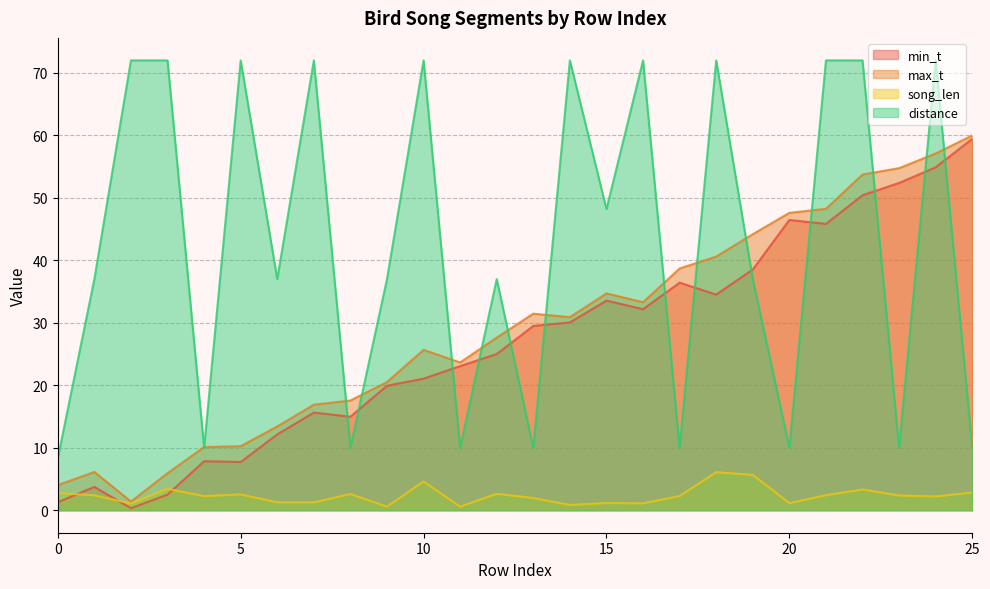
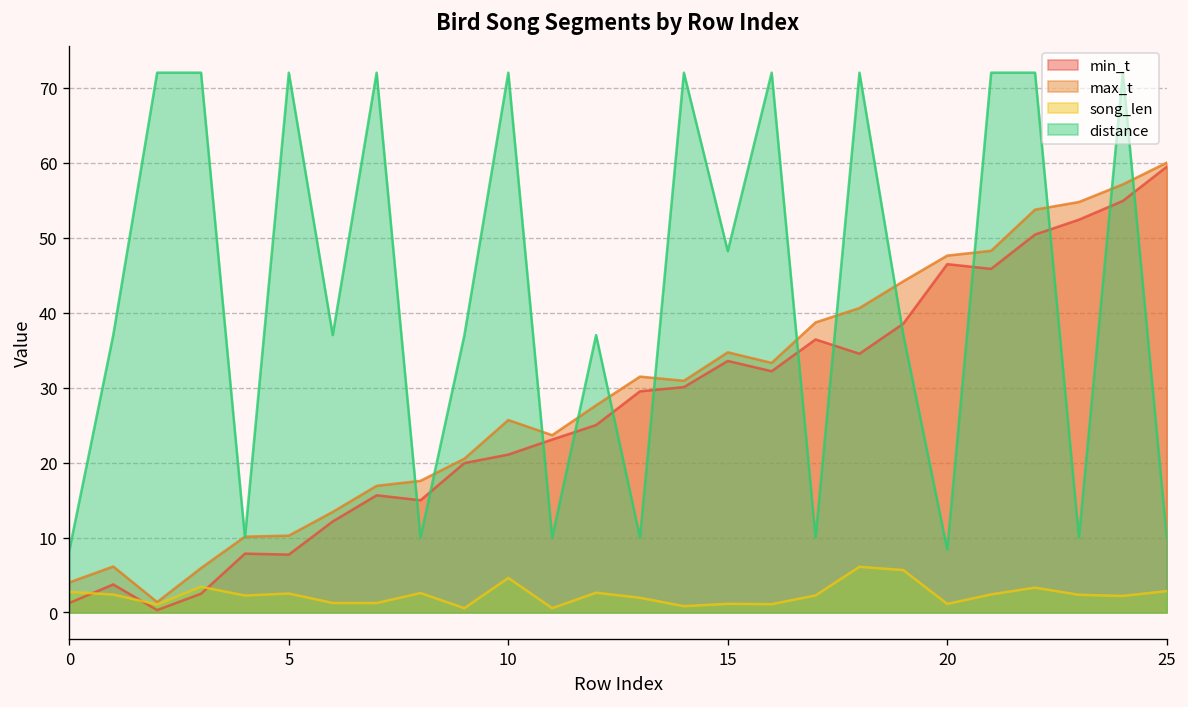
distance, 20: 10 -> 8
